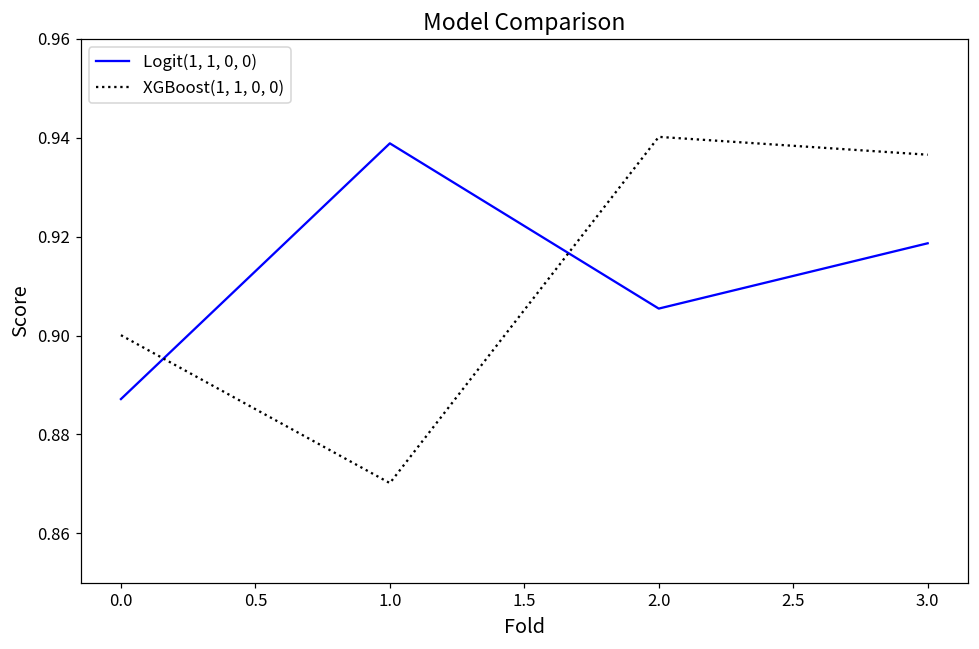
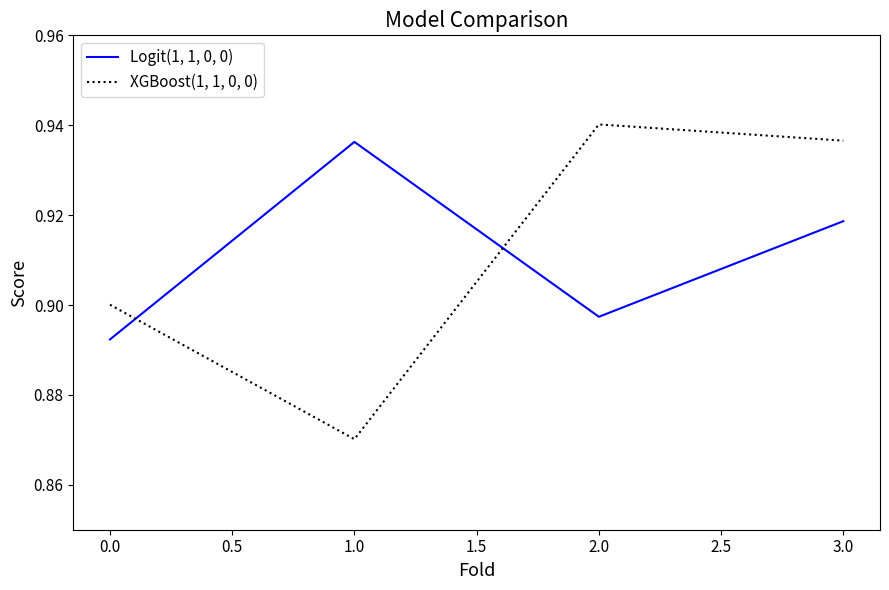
Logit(1, 1, 0, 0), 0.0: 0.887 -> 0.892
Logit(1, 1, 0, 0), 1.0: 0.939 -> 0.936
Logit(1, 1, 0, 0), 2.0: 0.905 -> 0.897
